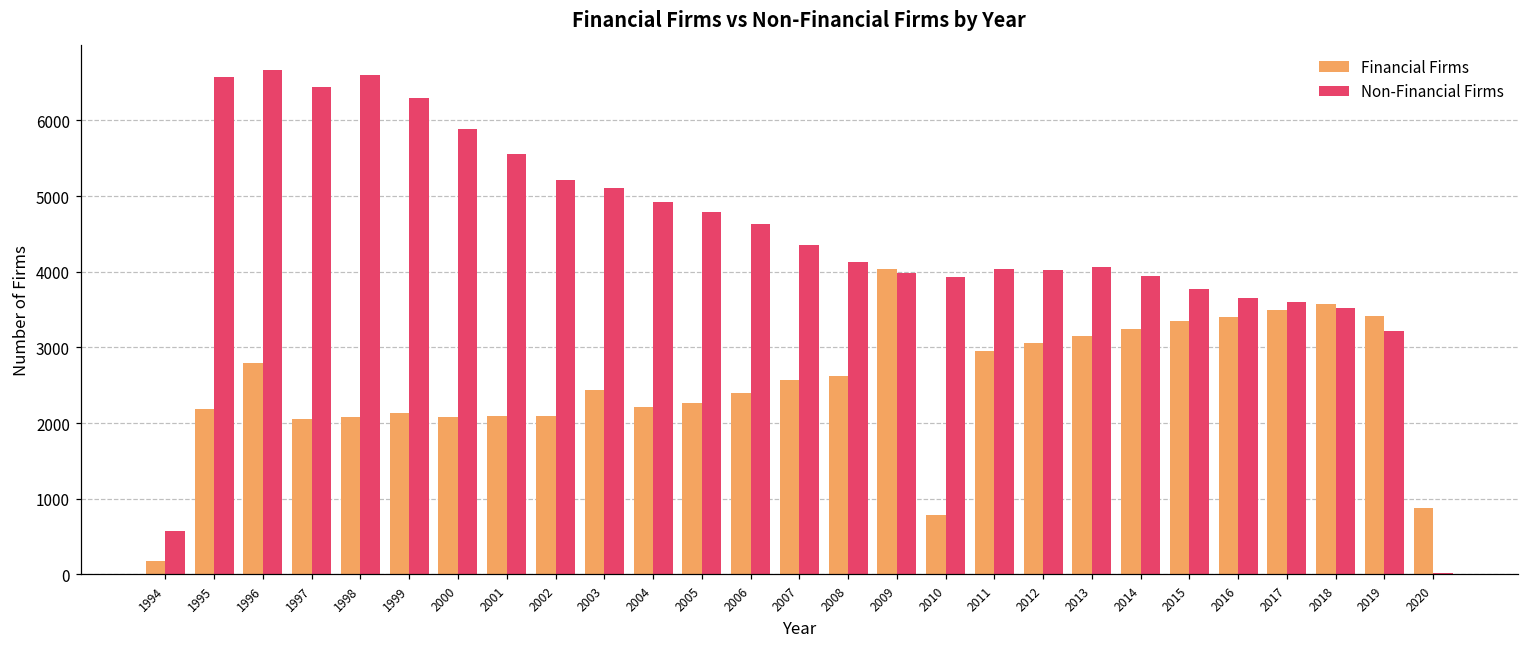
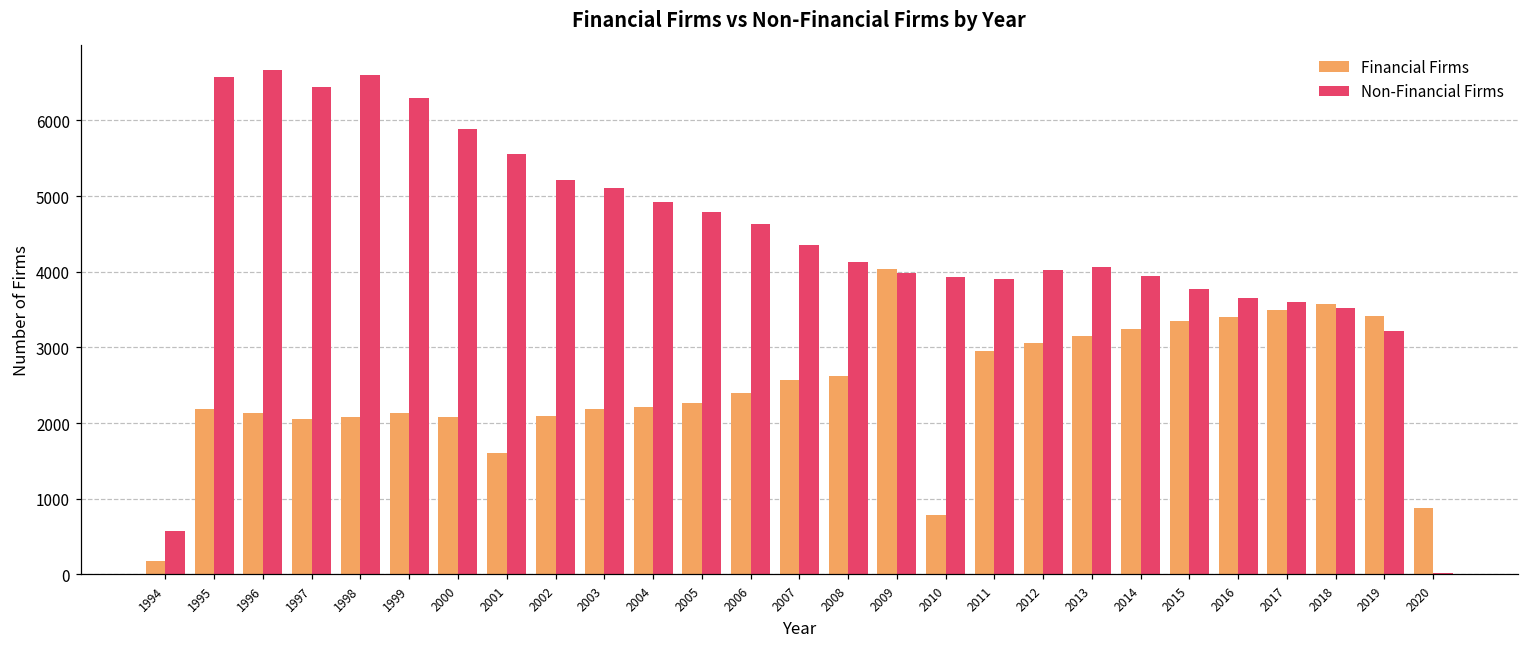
Financial Firms, 1996: 2800 -> 2100
Financial Firms, 2001: 2100 -> 1600
Financial Firms, 2003: 2400 -> 2200
Non-Financial Firms, 2011: 4000 -> 3900
